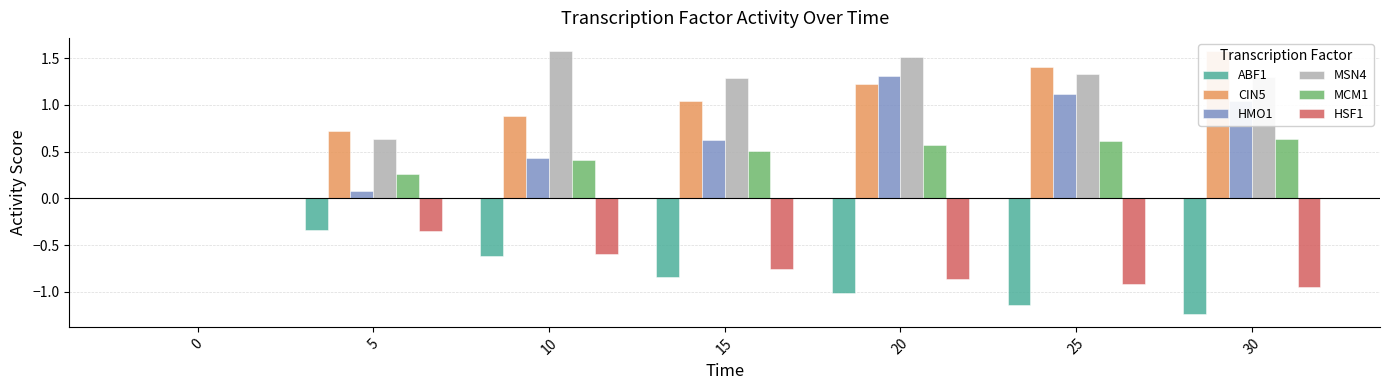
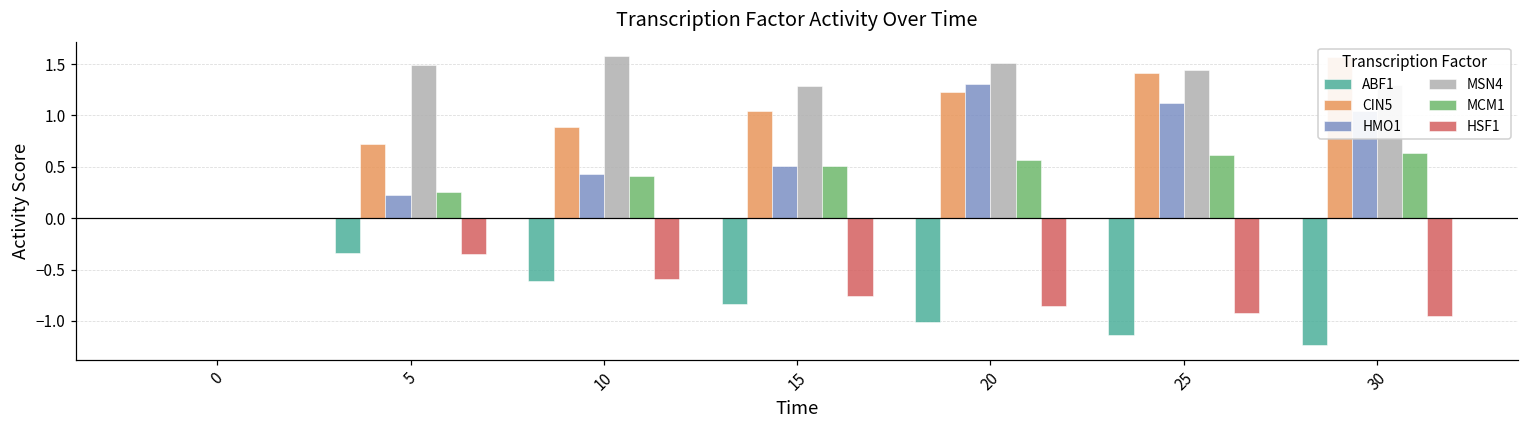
HMO1, 5: 0.1 -> 0.2
MSN4, 5: 0.6 -> 1.5
HMO1, 15: 0.6 -> 0.5
MSN4, 25: 1.3 -> 1.4
